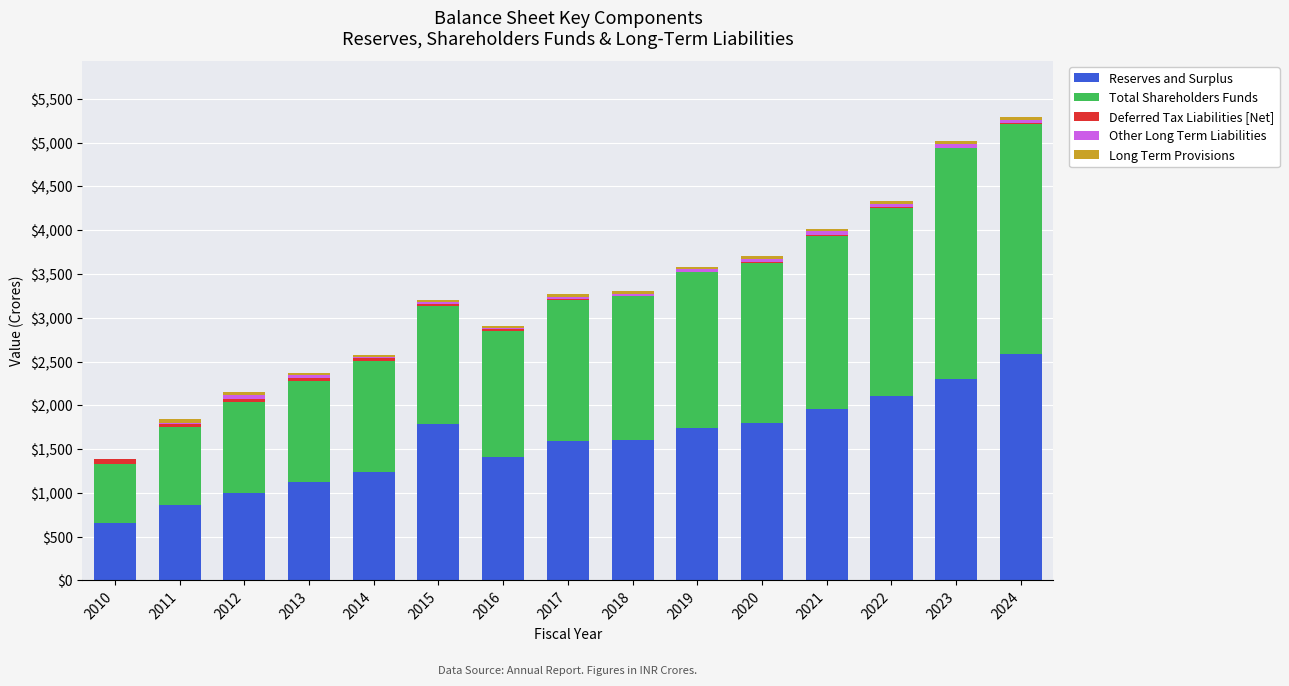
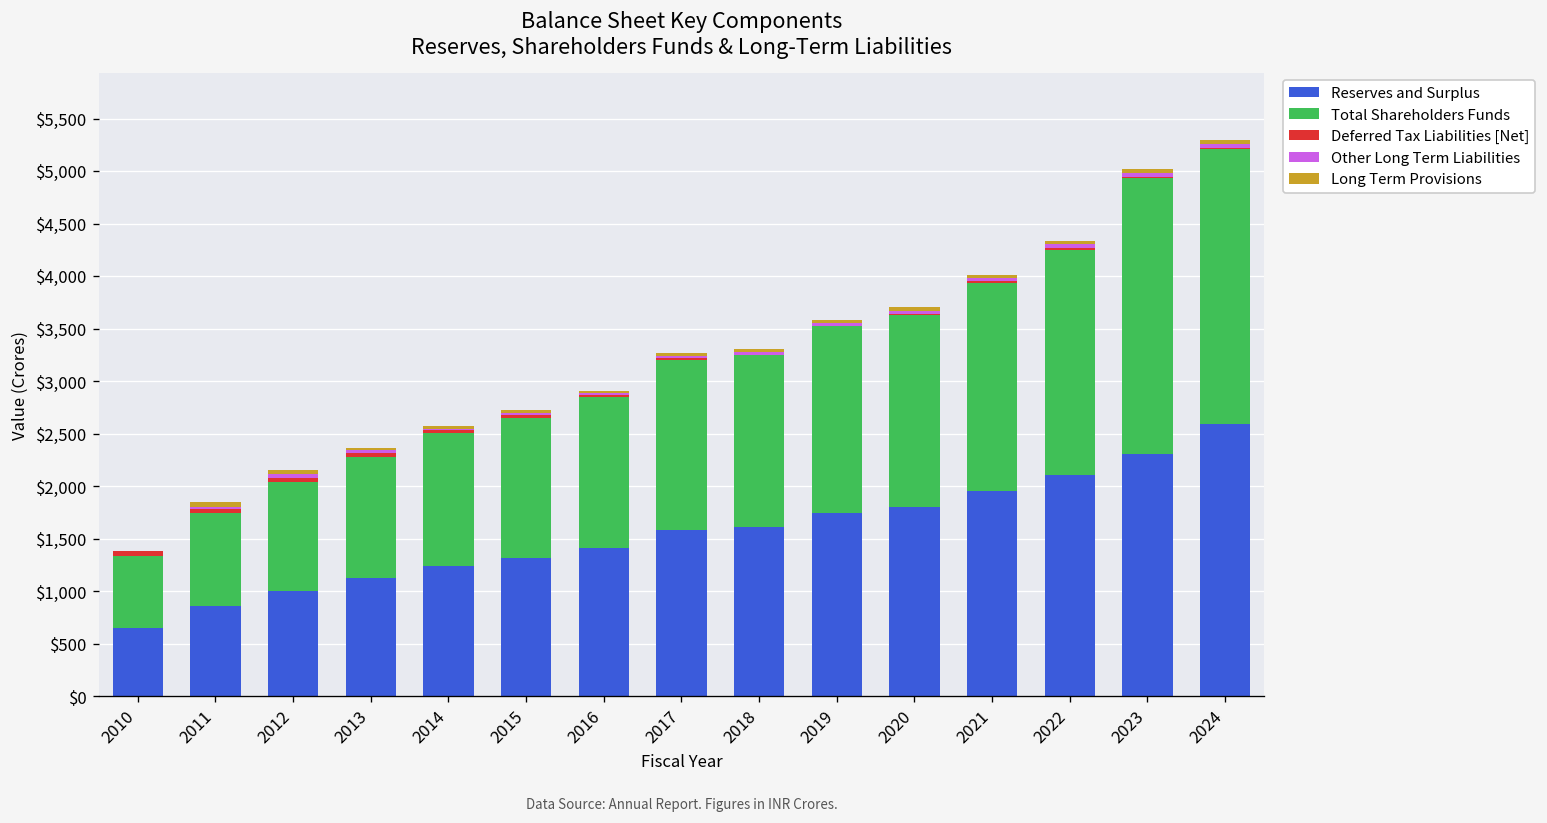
Reserves and Surplus, 2015: $1,800 -> $1,300
